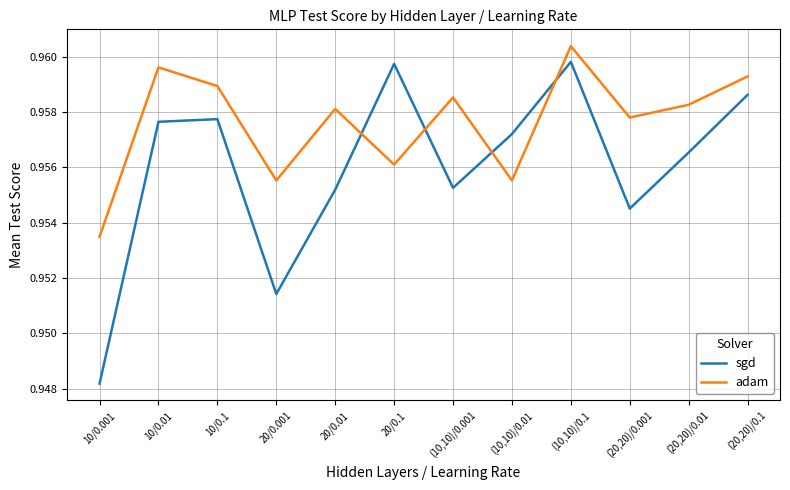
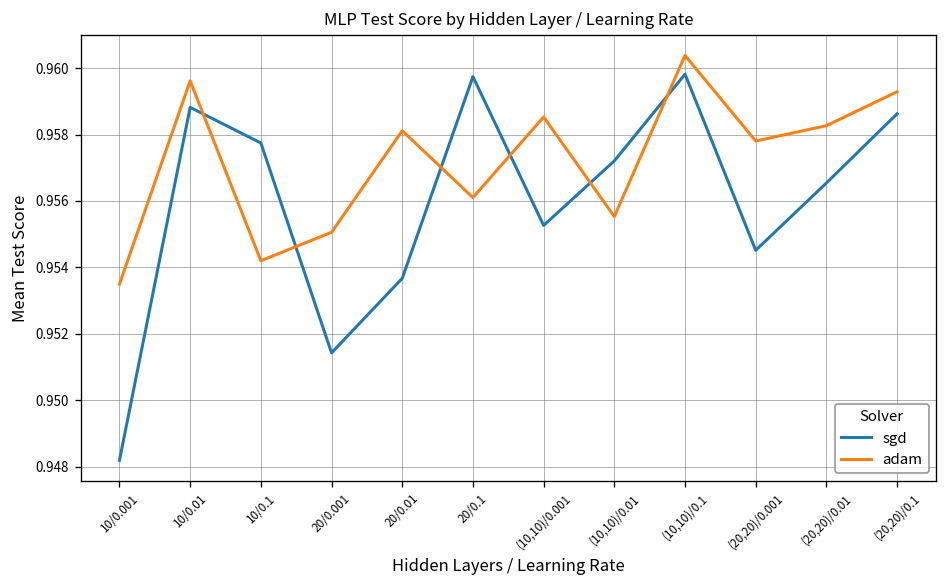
sgd, 10/0.01: 0.9577 -> 0.9588
adam, 10/0.1: 0.9589 -> 0.9542
adam, 20/0.001: 0.9555 -> 0.9551
sgd, 20/0.01: 0.9552 -> 0.9537
